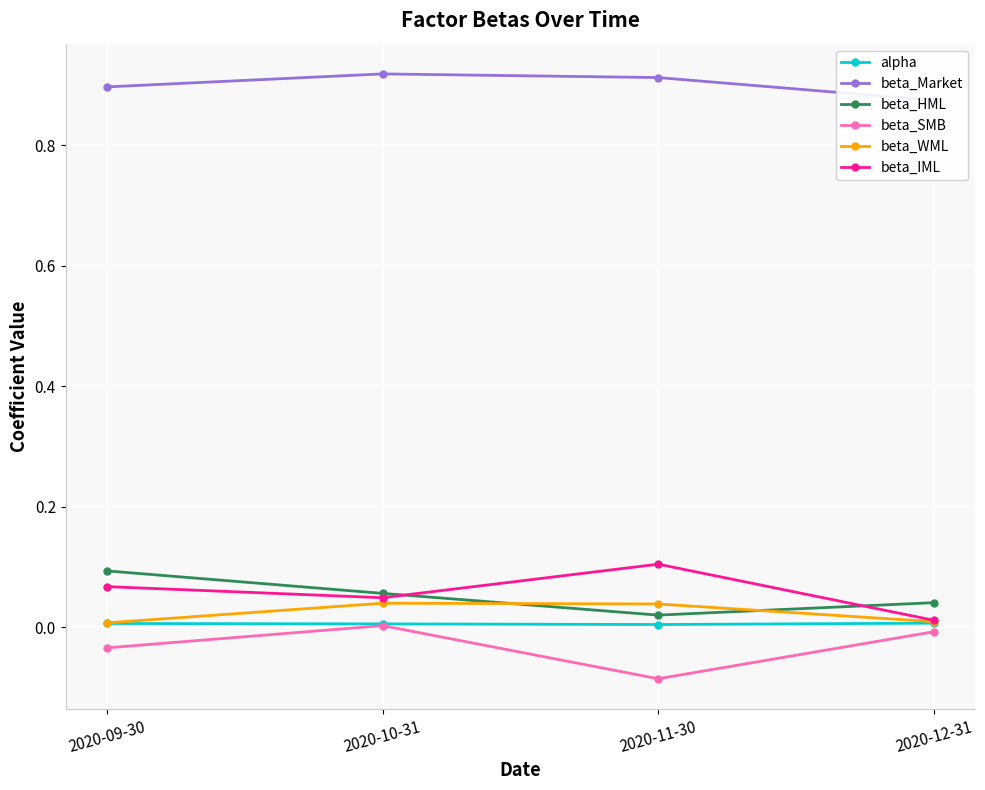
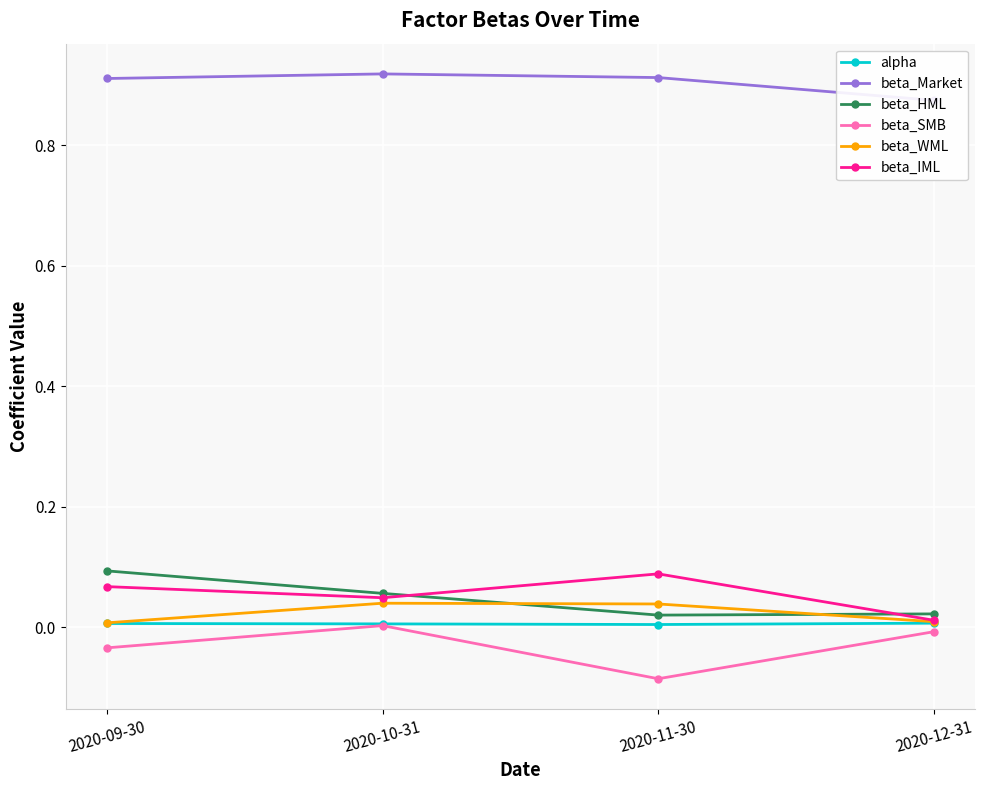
beta_Market, 2020-09-30: 0.90 -> 0.91
beta_IML, 2020-11-30: 0.10 -> 0.09
beta_HML, 2020-12-31: 0.04 -> 0.02
